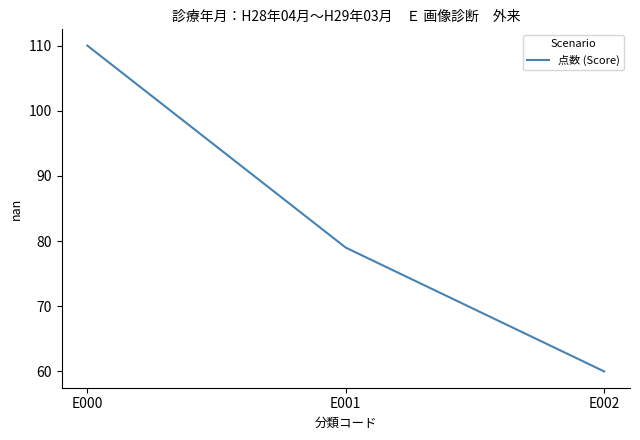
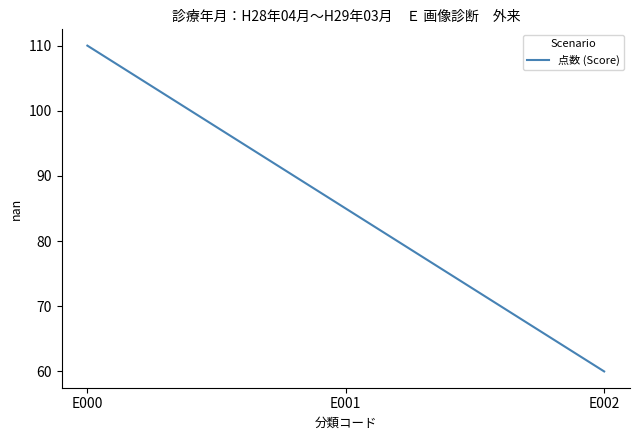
E001: 79 -> 85
